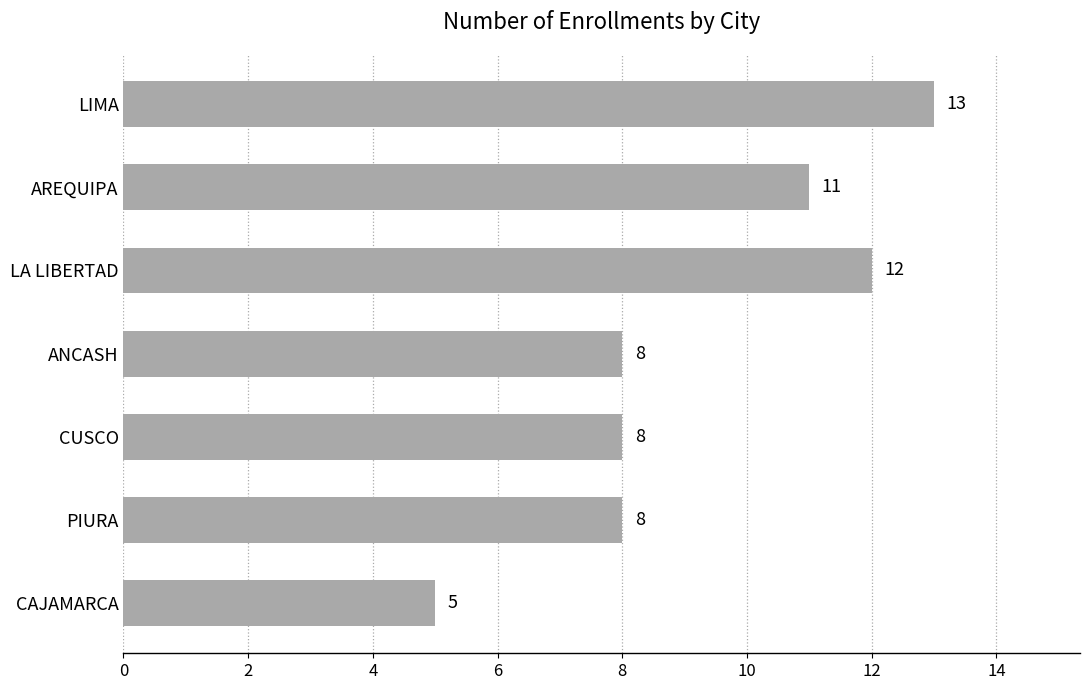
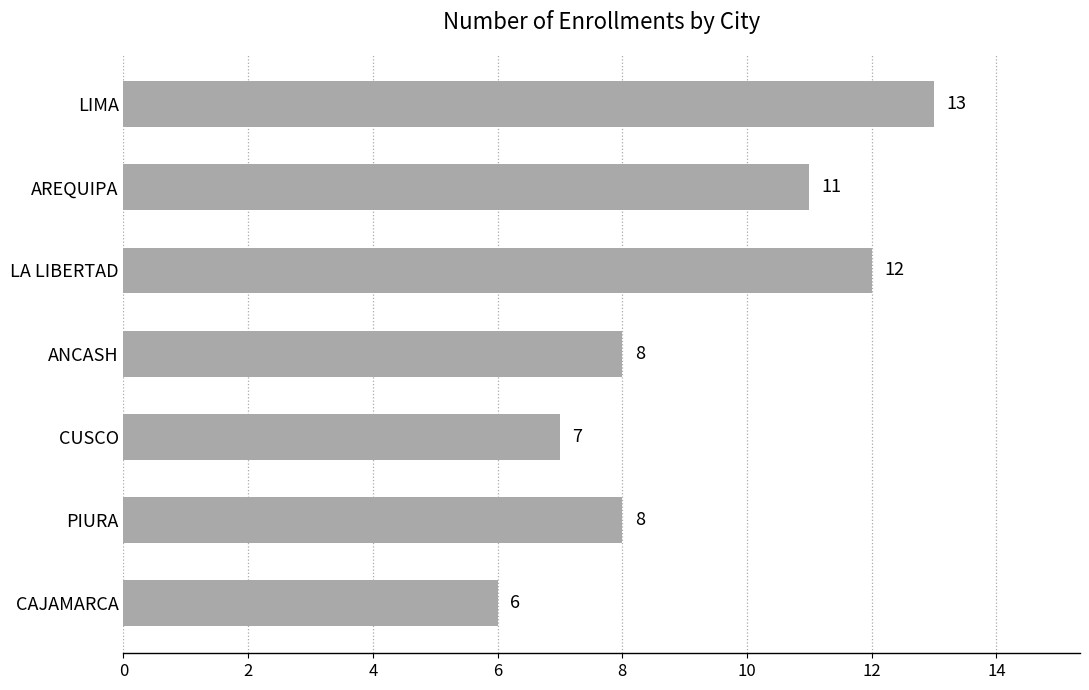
CUSCO: 8 -> 7
CAJAMARCA: 5 -> 6
